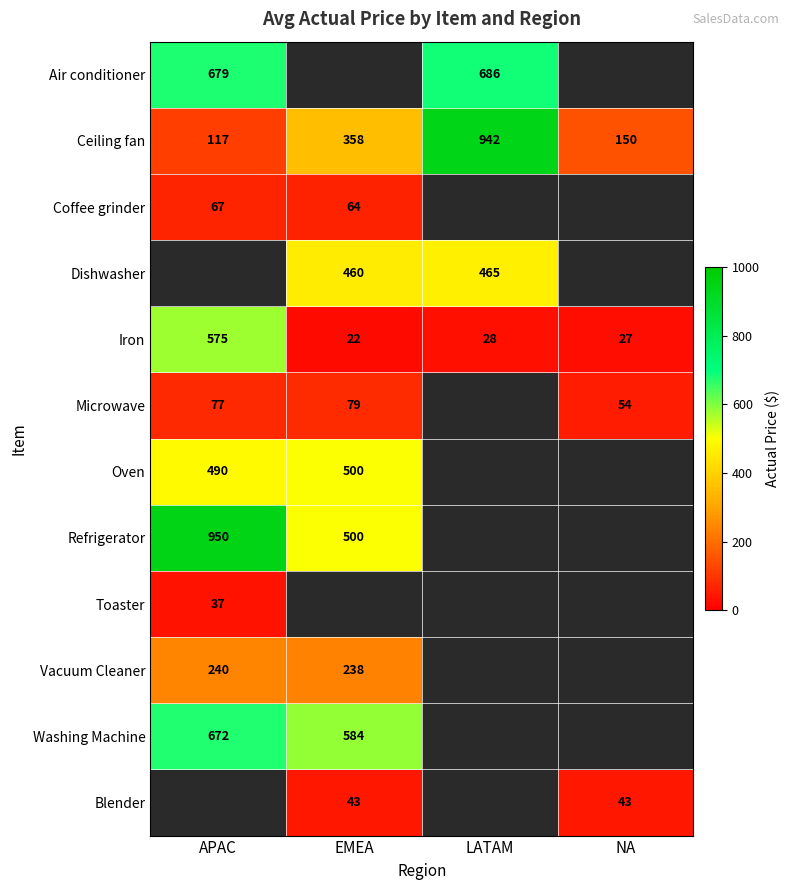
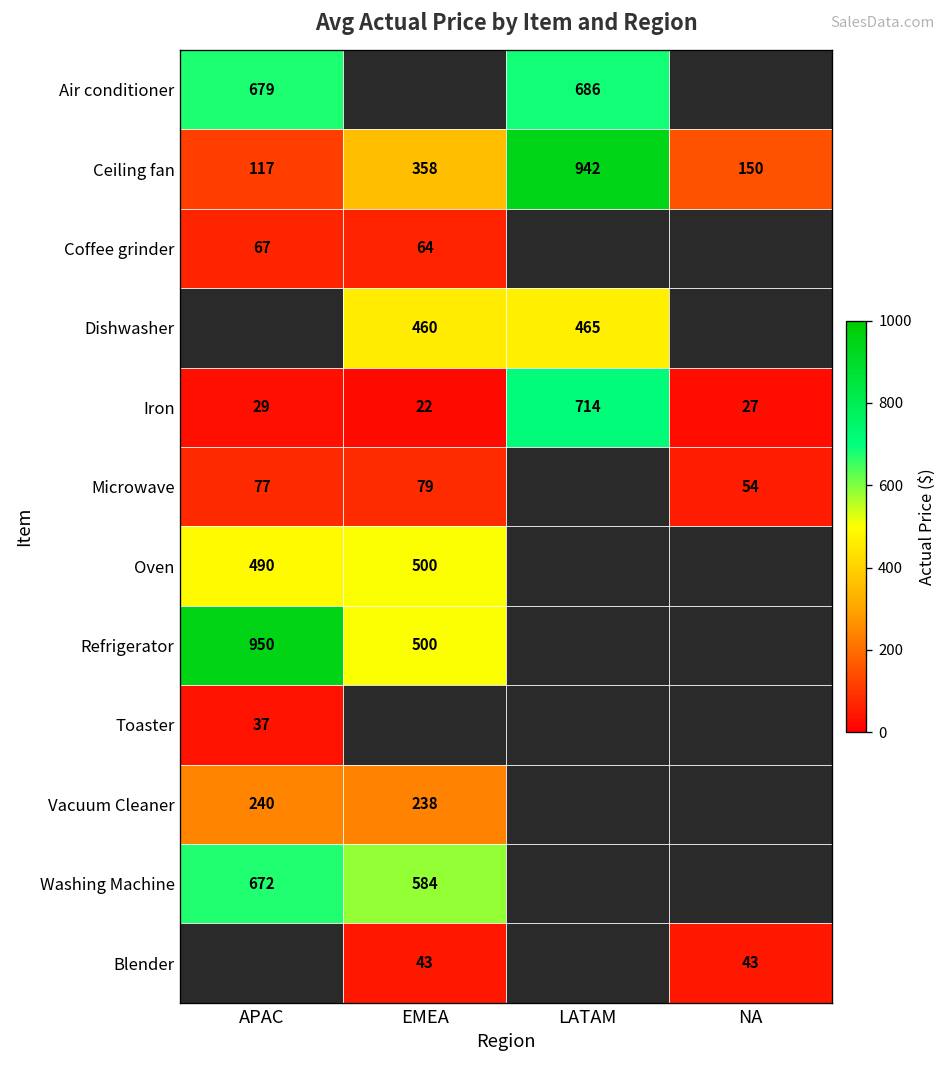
Iron, APAC: 575 -> 29
Iron, LATAM: 28 -> 714
